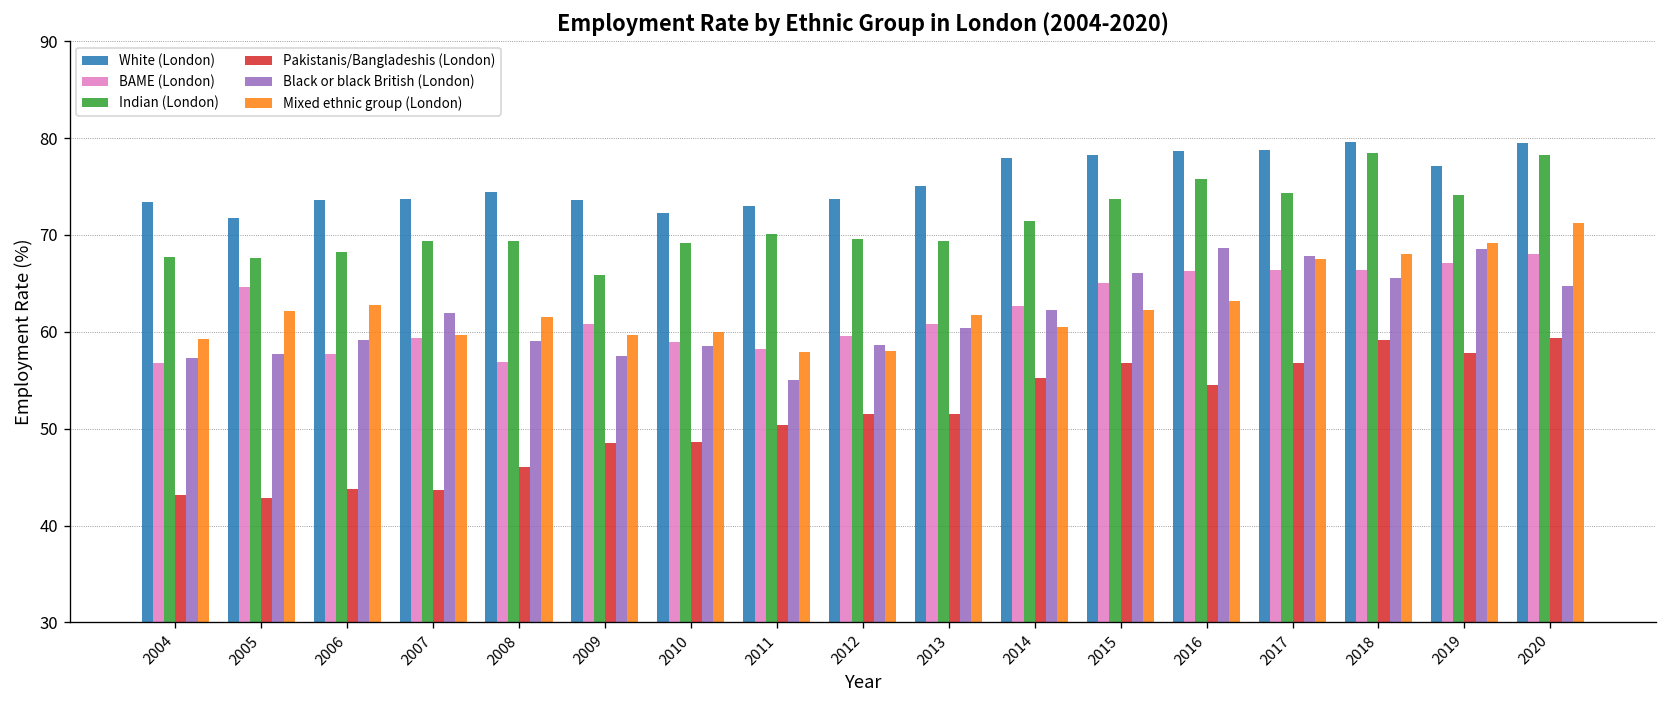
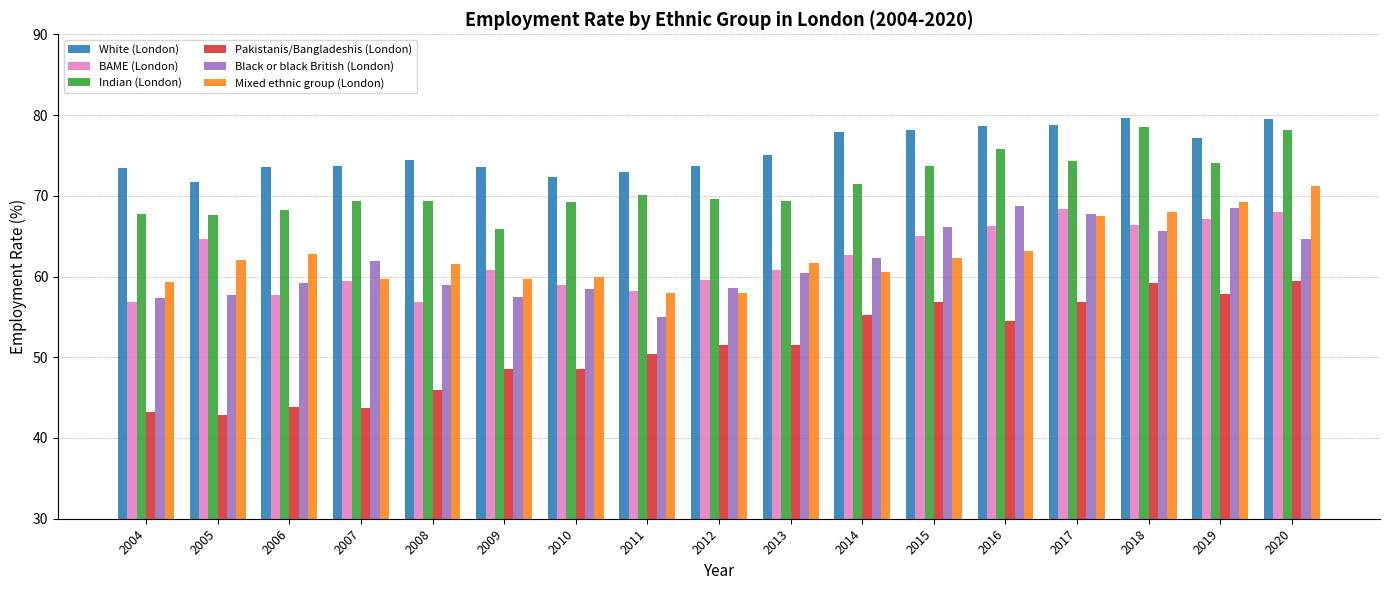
BAME (London), 2017: 66 -> 68
